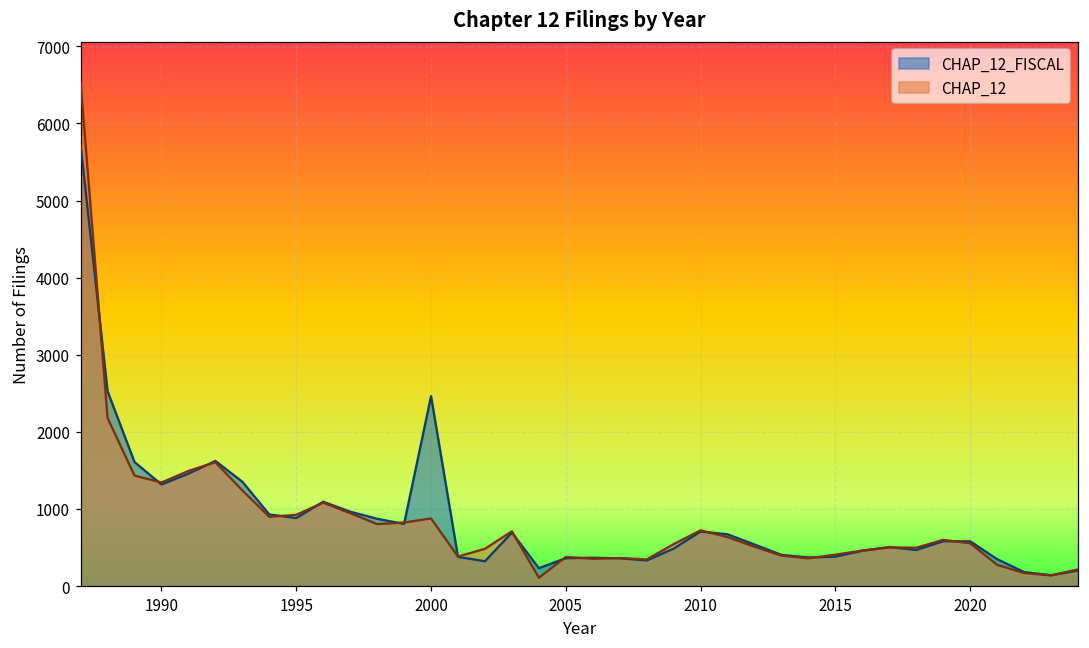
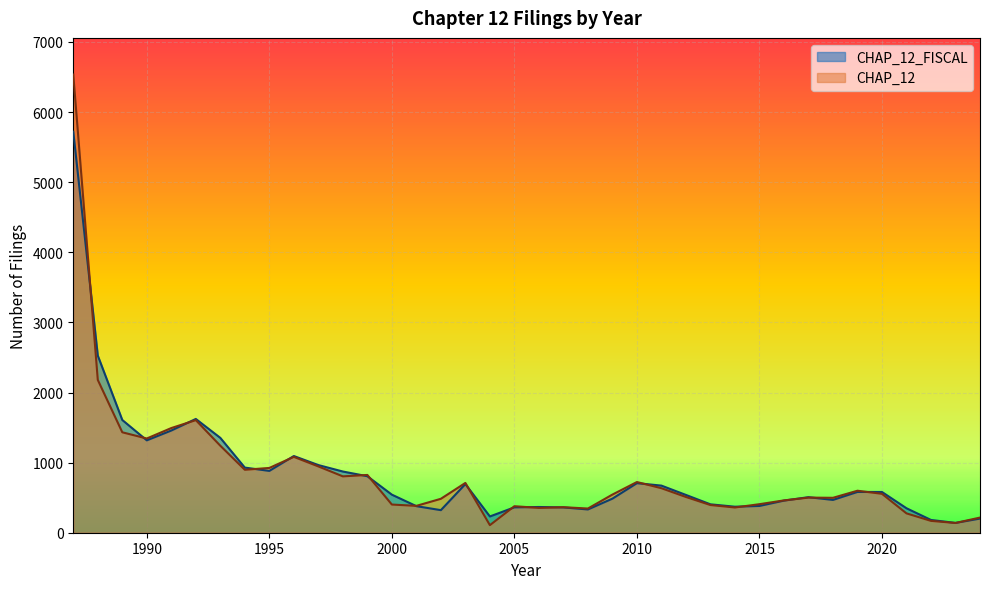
CHAP_12_FISCAL, 2000: 2500 -> 500
CHAP_12, 2000: 900 -> 400
